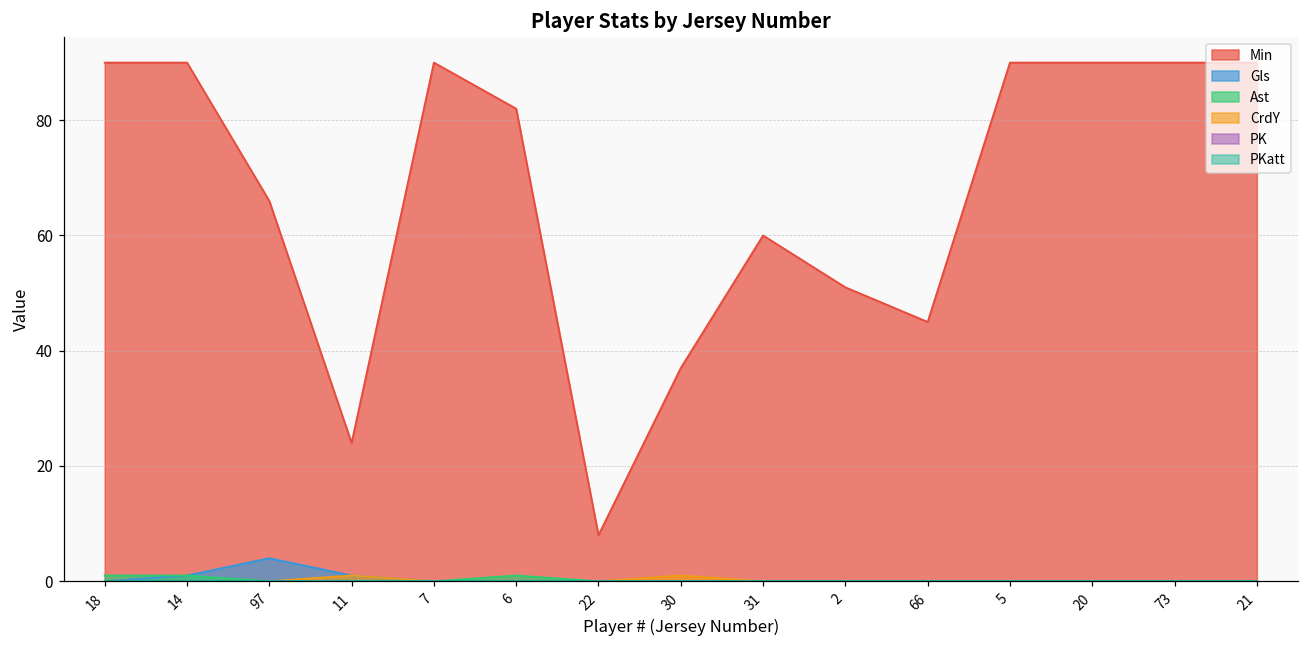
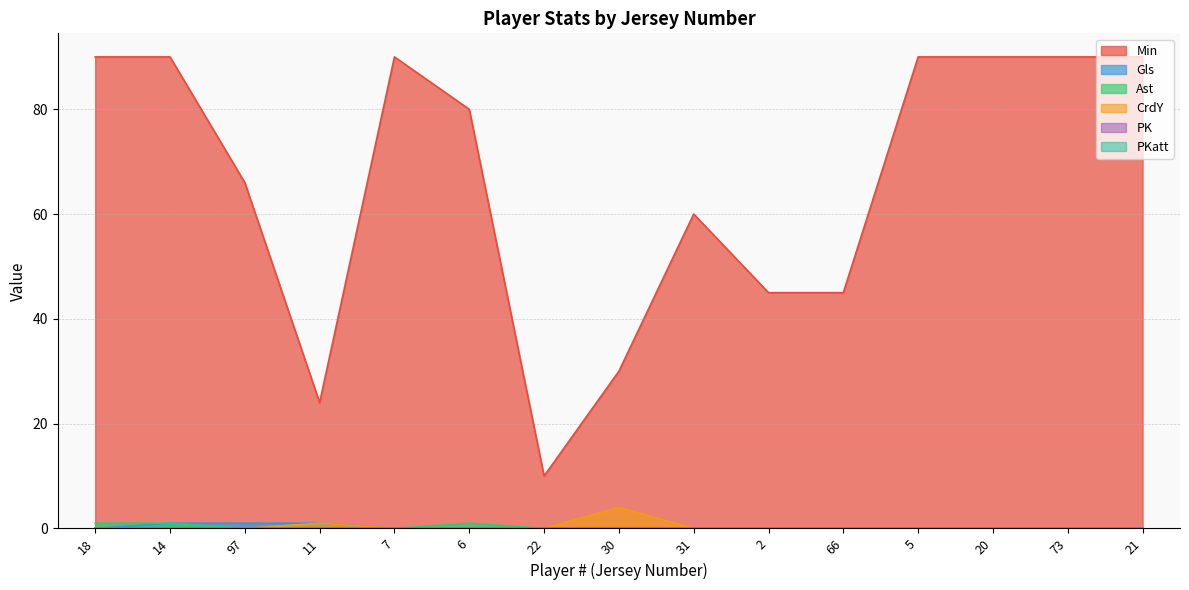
Gls, 97: 4 -> 1
Min, 6: 82 -> 80
Min, 22: 8 -> 10
Min, 30: 37 -> 30
CrdY, 30: 1 -> 4
Min, 2: 51 -> 45
